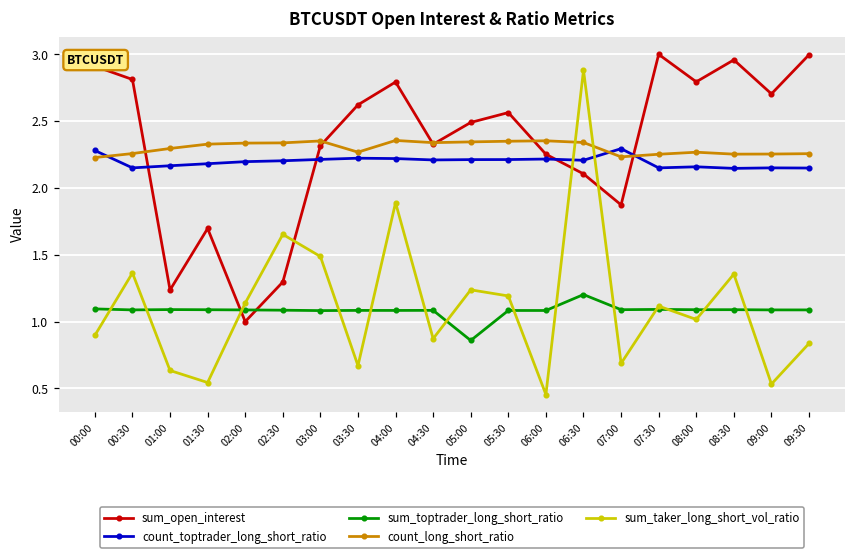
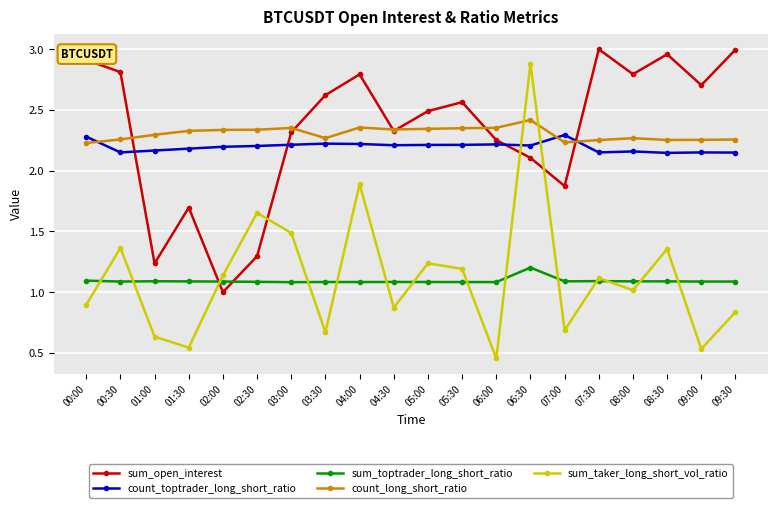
sum_toptrader_long_short_ratio, 05:00: 0.86 -> 1.08
count_long_short_ratio, 06:30: 2.34 -> 2.42
